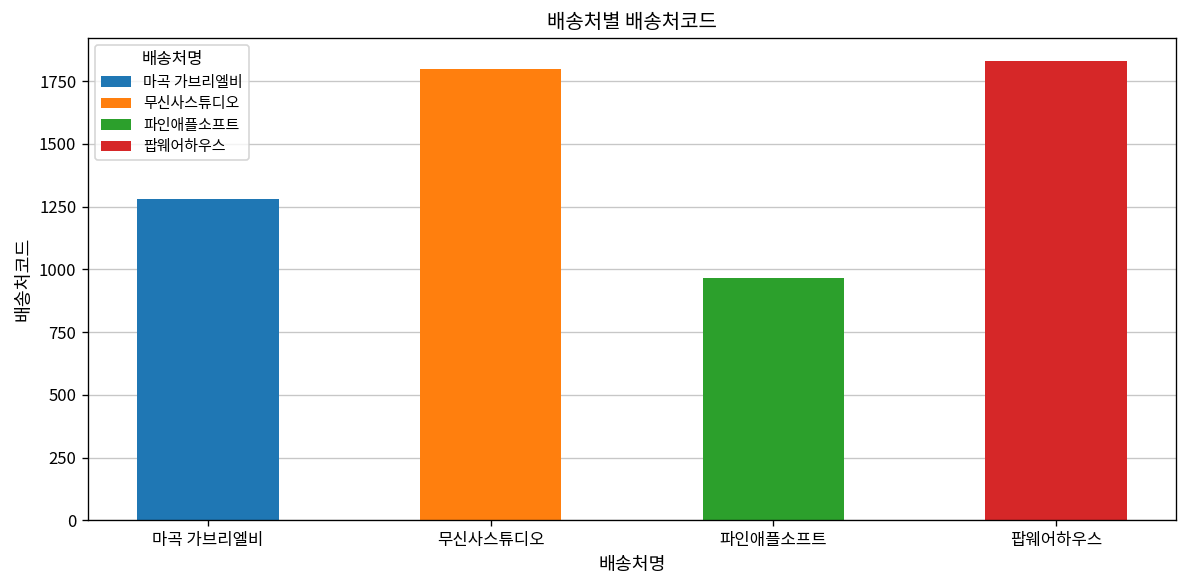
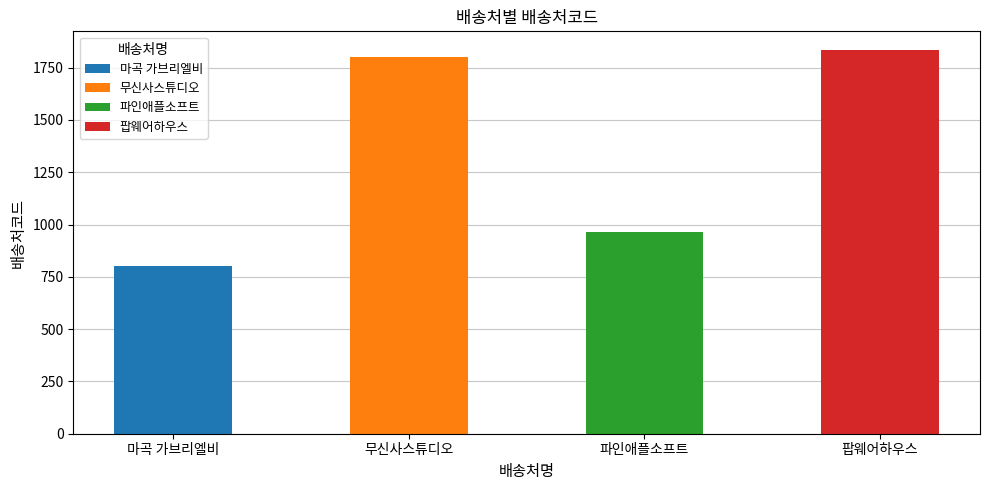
마곡 가브리엘비: 1280 -> 800
